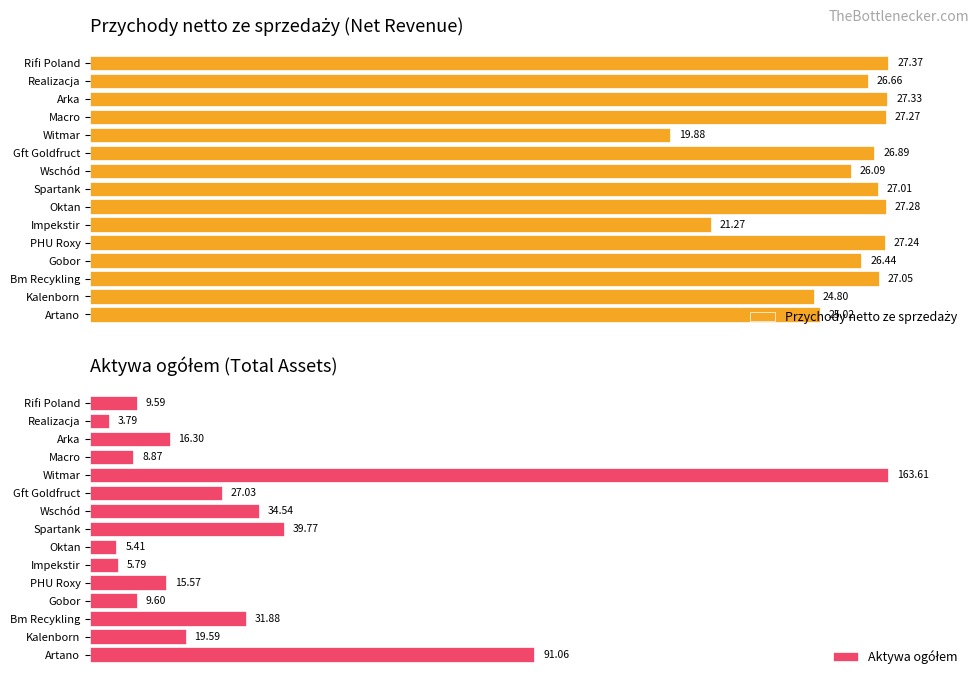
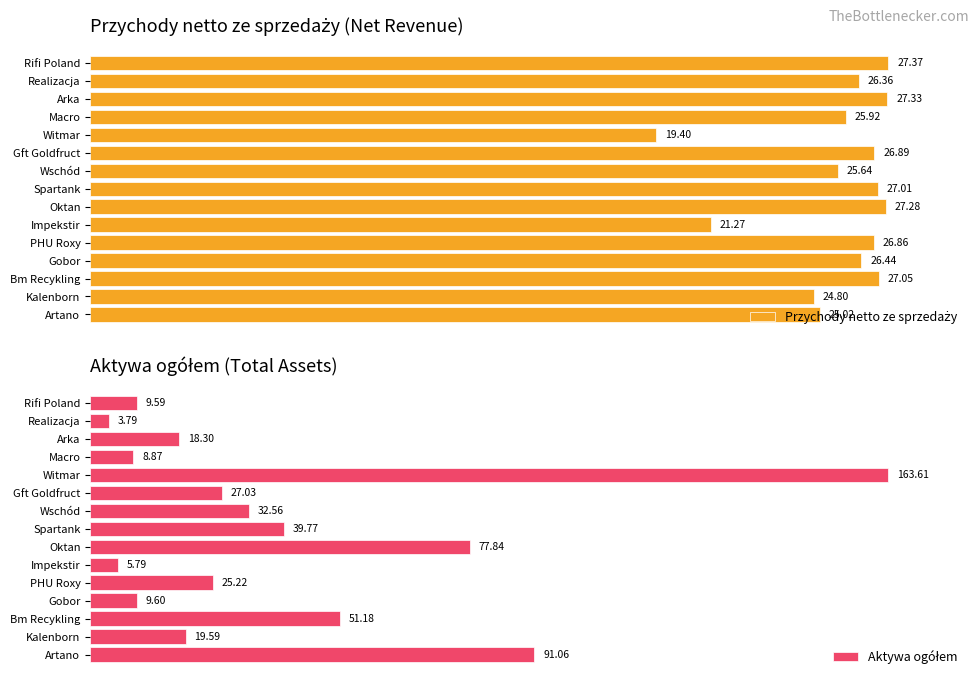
Przychody netto ze sprzedaży (Net Revenue), Realizacja: 26.66 -> 26.36
Przychody netto ze sprzedaży (Net Revenue), Macro: 27.27 -> 25.92
Przychody netto ze sprzedaży (Net Revenue), Witmar: 19.88 -> 19.40
Przychody netto ze sprzedaży (Net Revenue), Wschód: 26.09 -> 25.64
Przychody netto ze sprzedaży (Net Revenue), PHU Roxy: 27.24 -> 26.86
Aktywa ogółem (Total Assets), Arka: 16.30 -> 18.30
Aktywa ogółem (Total Assets), Wschód: 34.54 -> 32.56
Aktywa ogółem (Total Assets), Oktan: 5.41 -> 77.84
Aktywa ogółem (Total Assets), PHU Roxy: 15.57 -> 25.22
Aktywa ogółem (Total Assets), Bm Recykling: 31.88 -> 51.18
